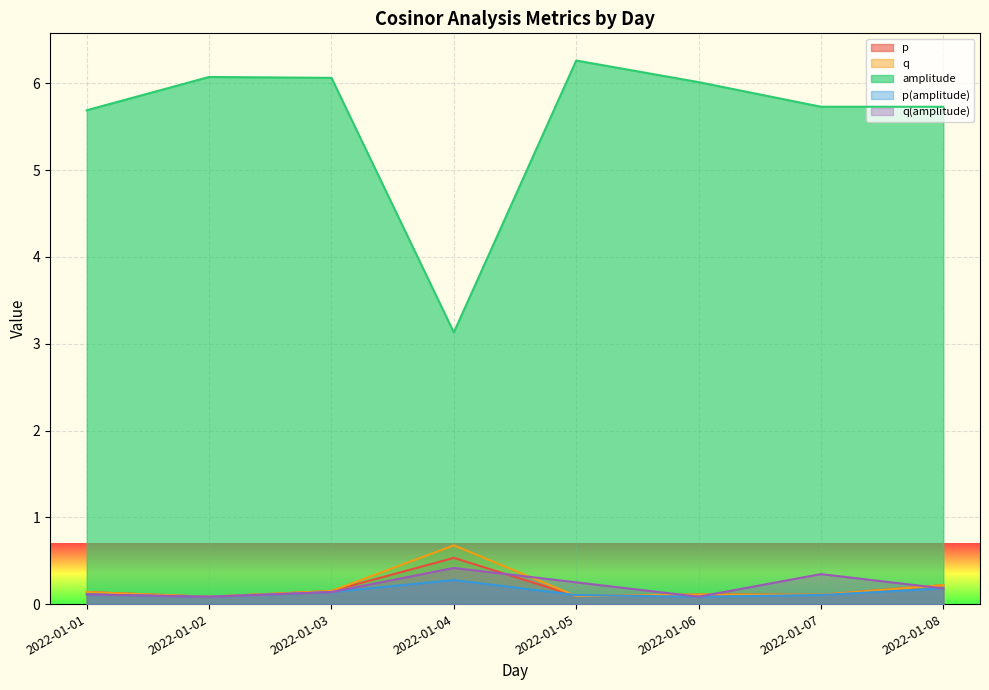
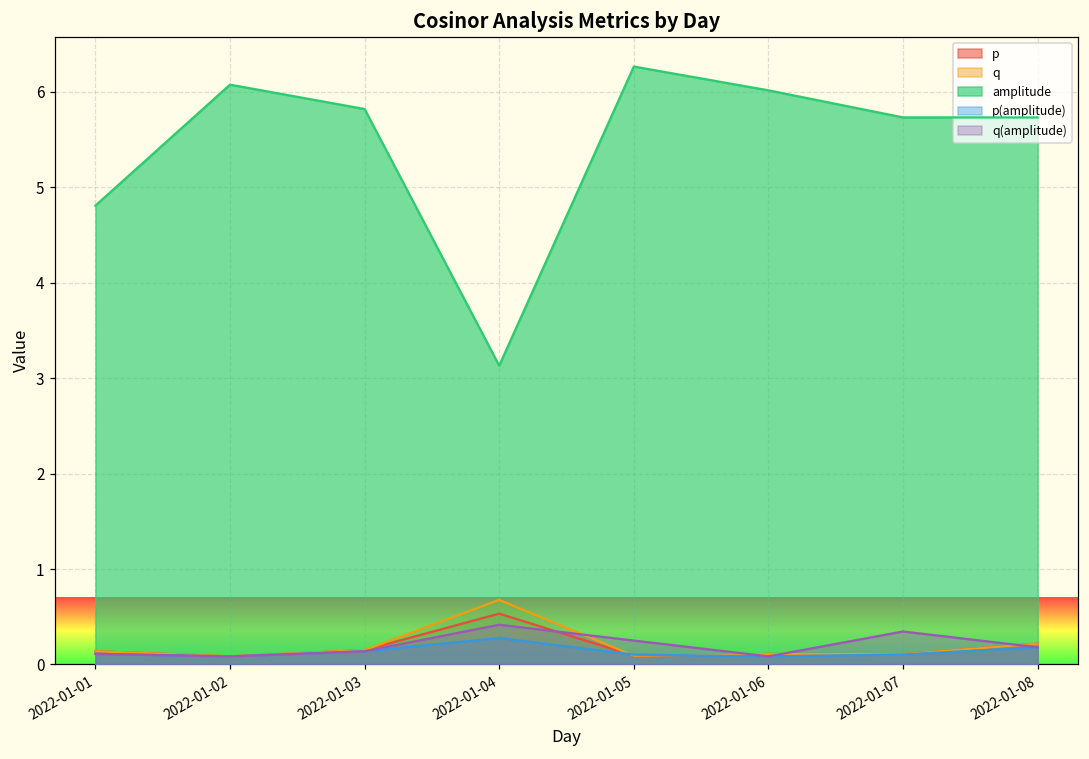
amplitude, 2022-01-01: 5.7 -> 4.8
amplitude, 2022-01-03: 6.1 -> 5.8
